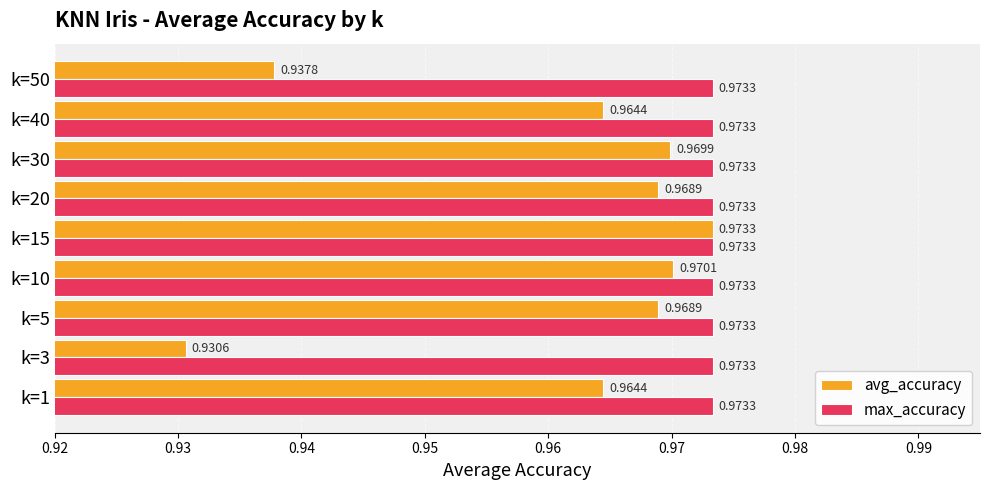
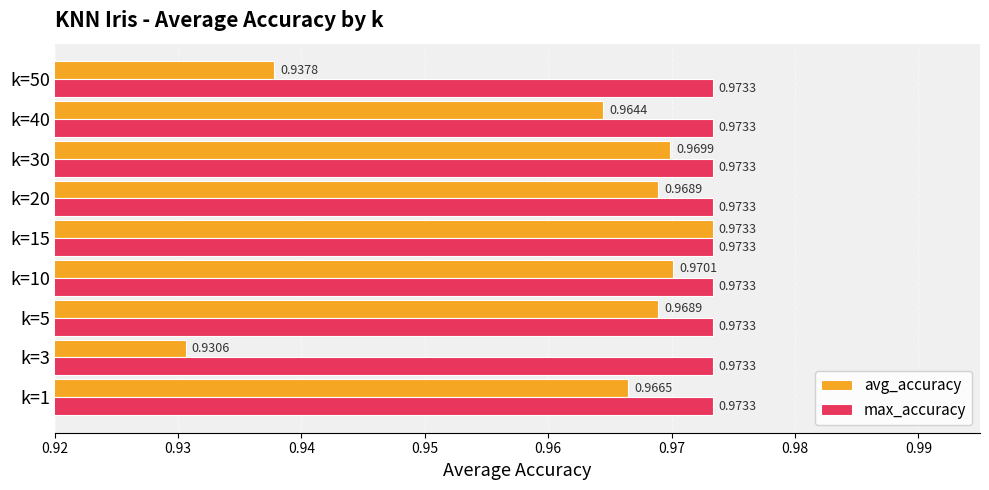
avg_accuracy, k=1: 0.9644 -> 0.9665
